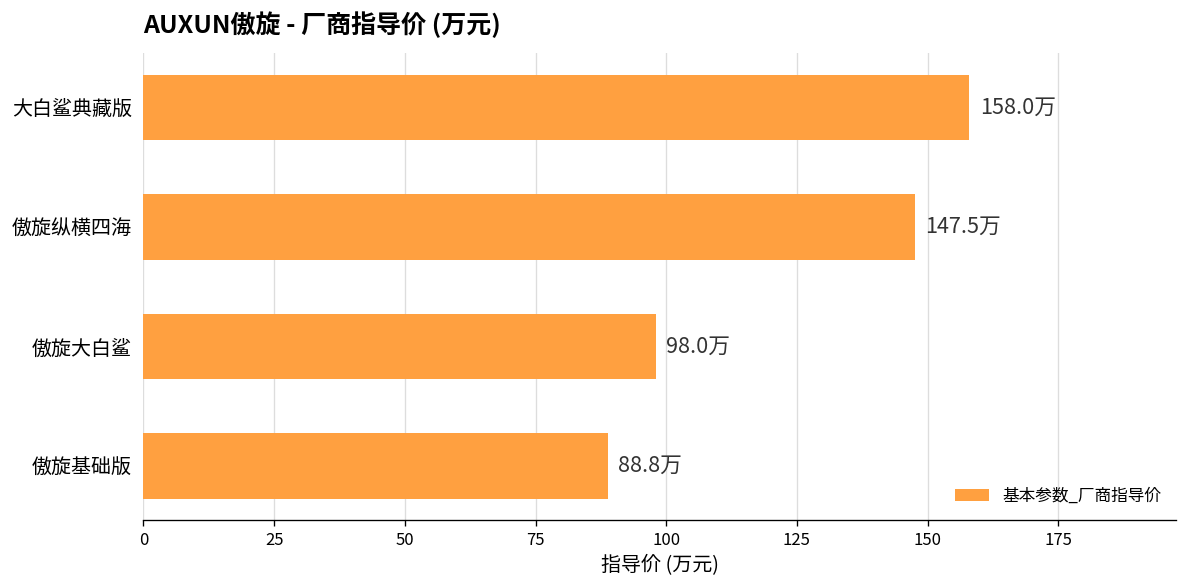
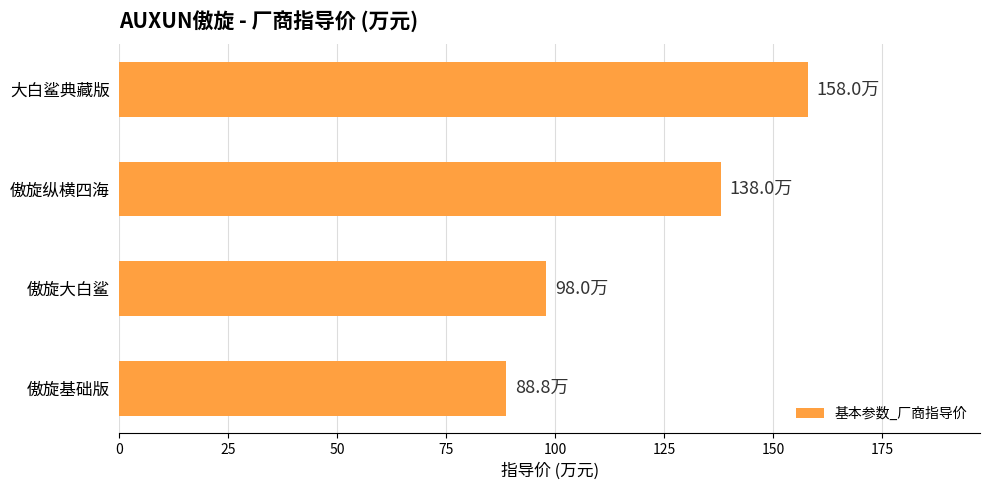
傲旋纵横四海: 147.5万 -> 138.0万
